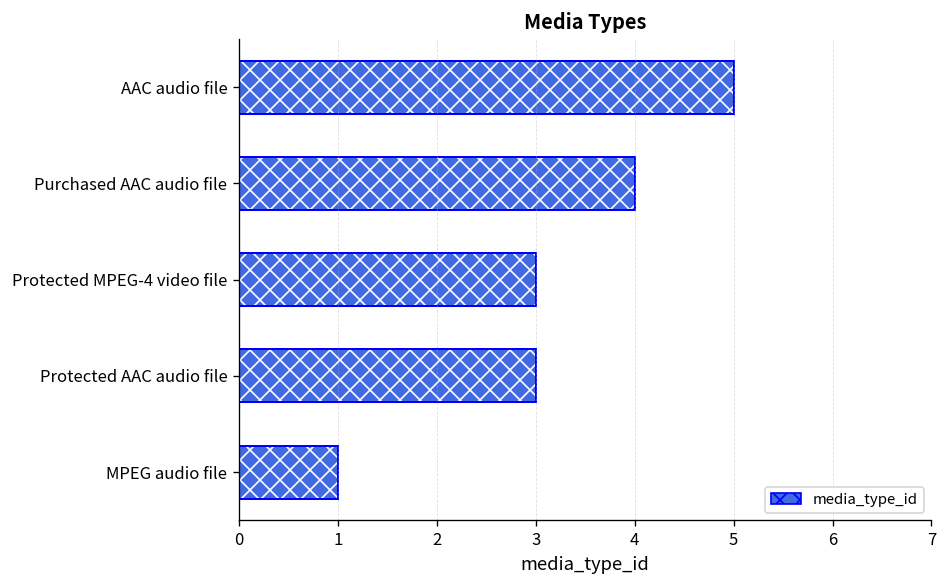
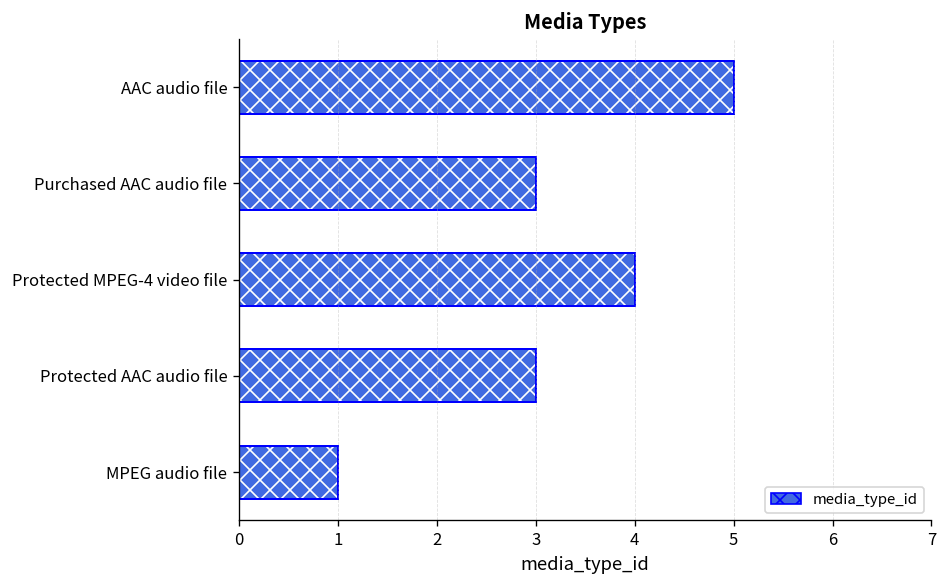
Purchased AAC audio file: 4 -> 3
Protected MPEG-4 video file: 3 -> 4
